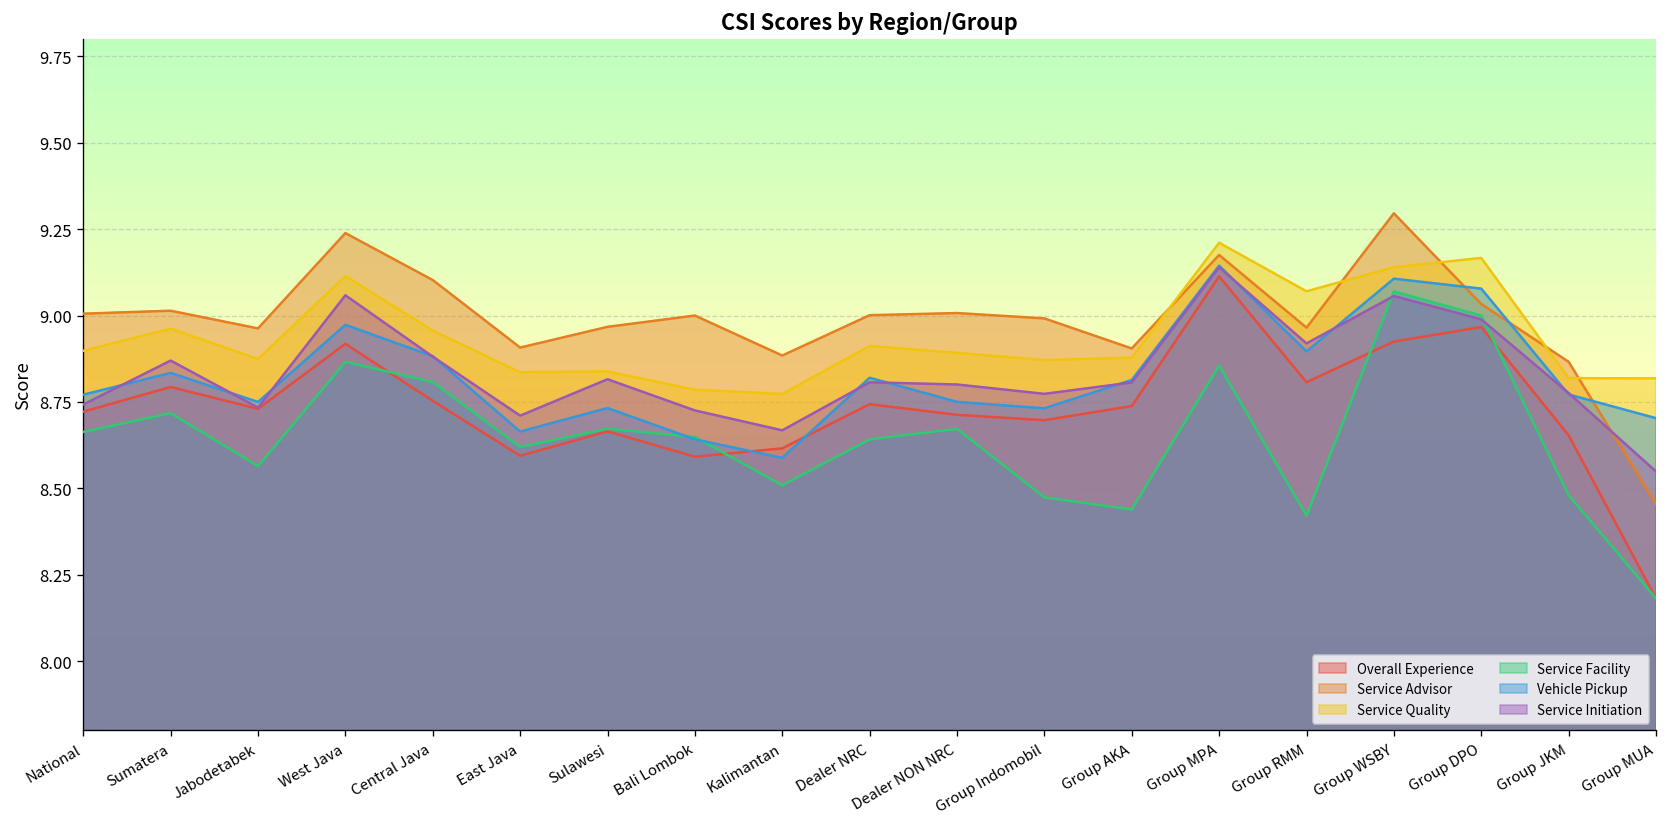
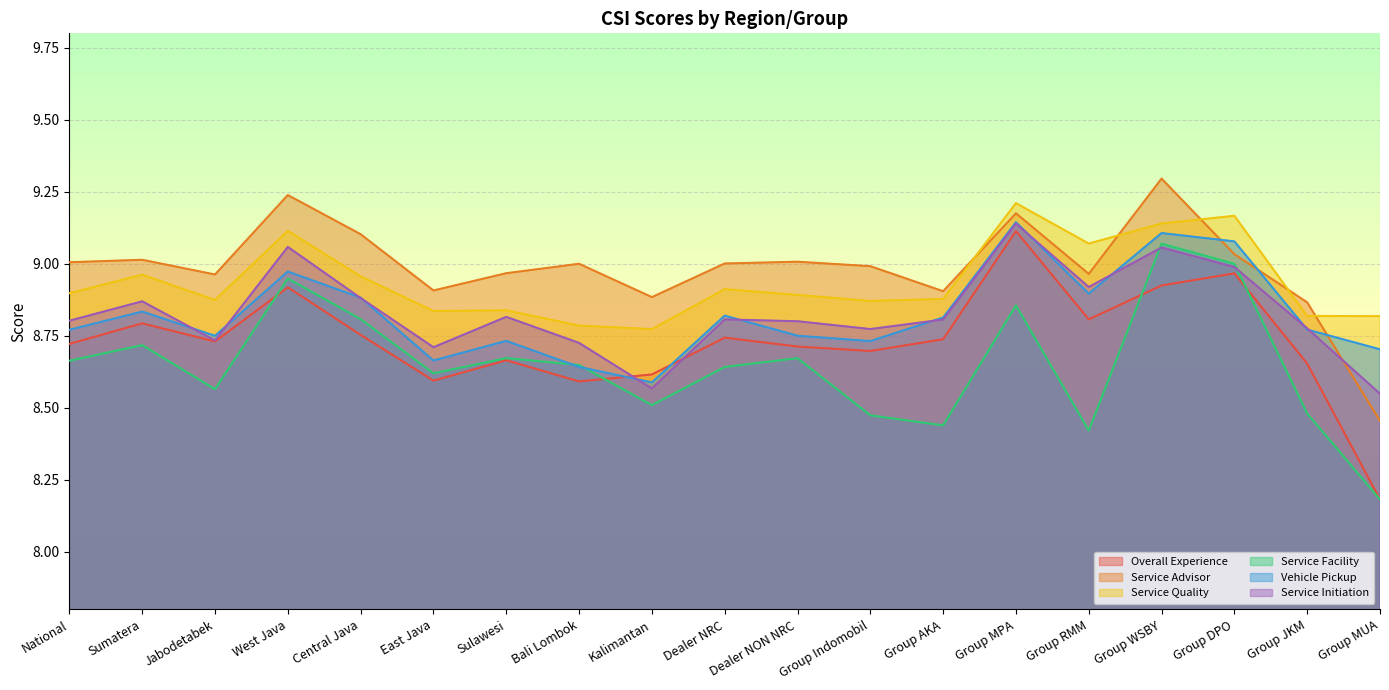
Service Initiation, National: 8.74 -> 8.80
Service Facility, West Java: 8.87 -> 8.95
Service Initiation, Kalimantan: 8.67 -> 8.57
